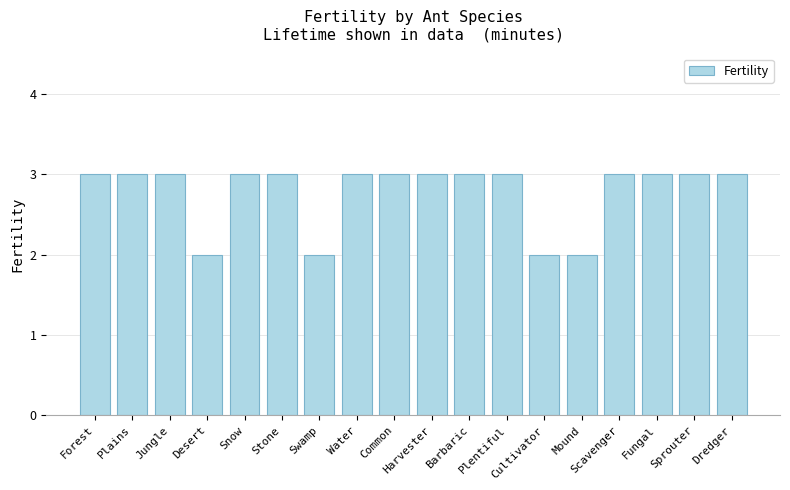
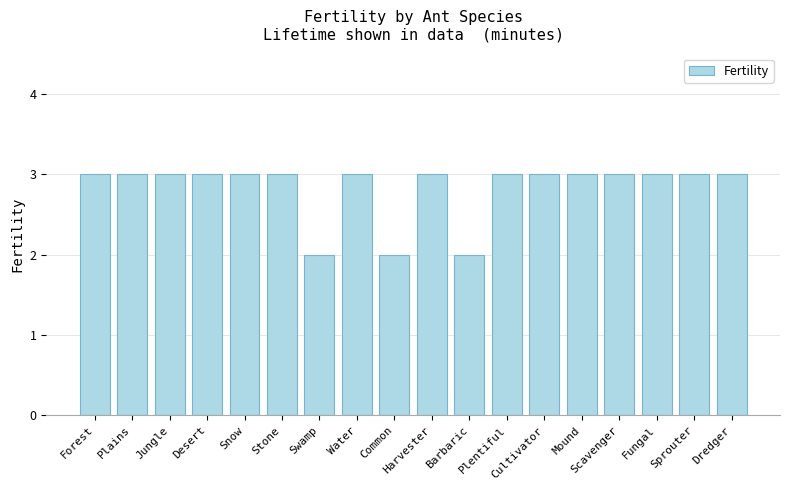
Desert: 2 -> 3
Common: 3 -> 2
Barbaric: 3 -> 2
Cultivator: 2 -> 3
Mound: 2 -> 3
